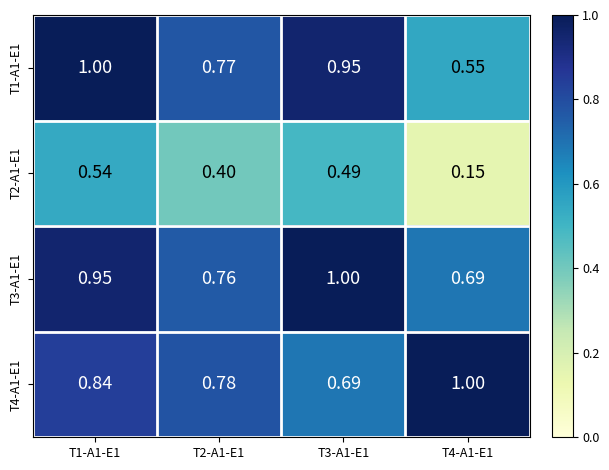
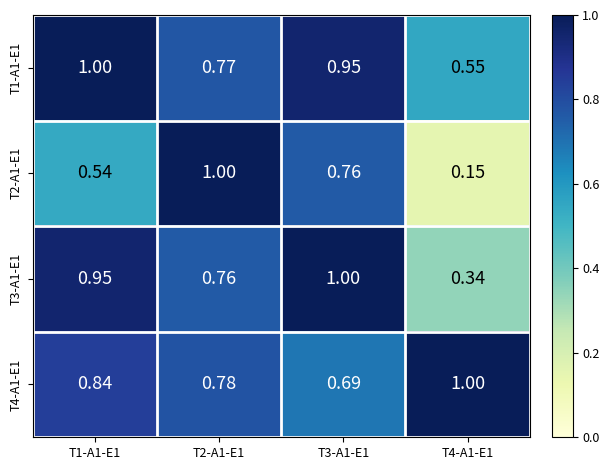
T2-A1-E1, T2-A1-E1: 0.40 -> 1.00
T2-A1-E1, T3-A1-E1: 0.49 -> 0.76
T3-A1-E1, T4-A1-E1: 0.69 -> 0.34
